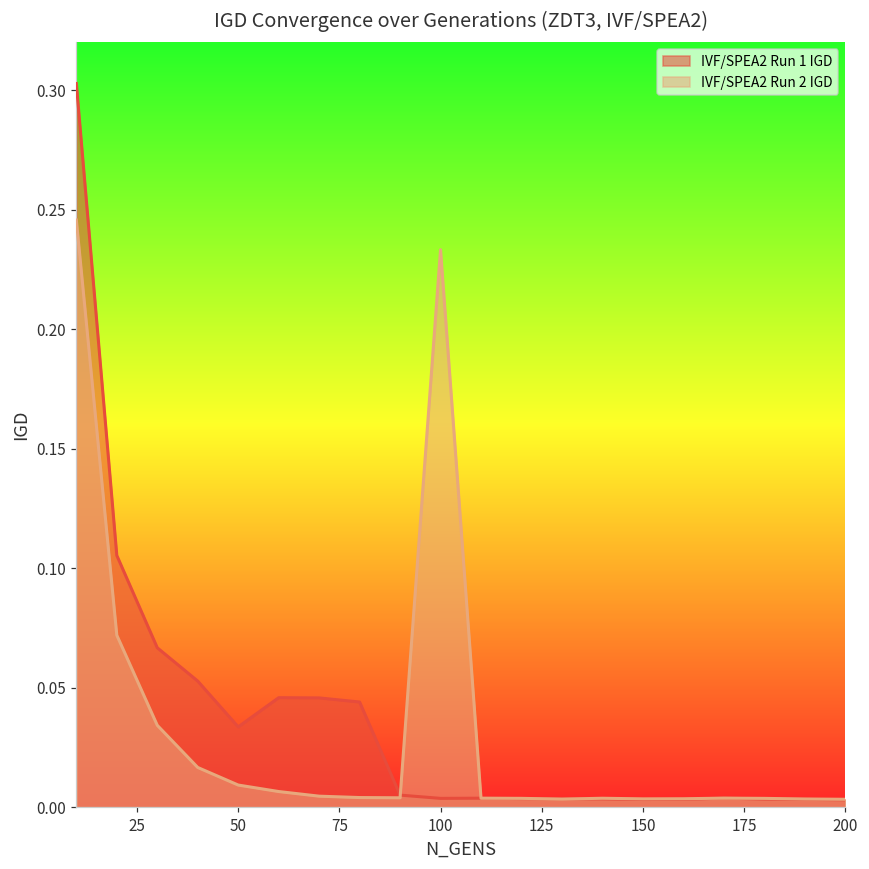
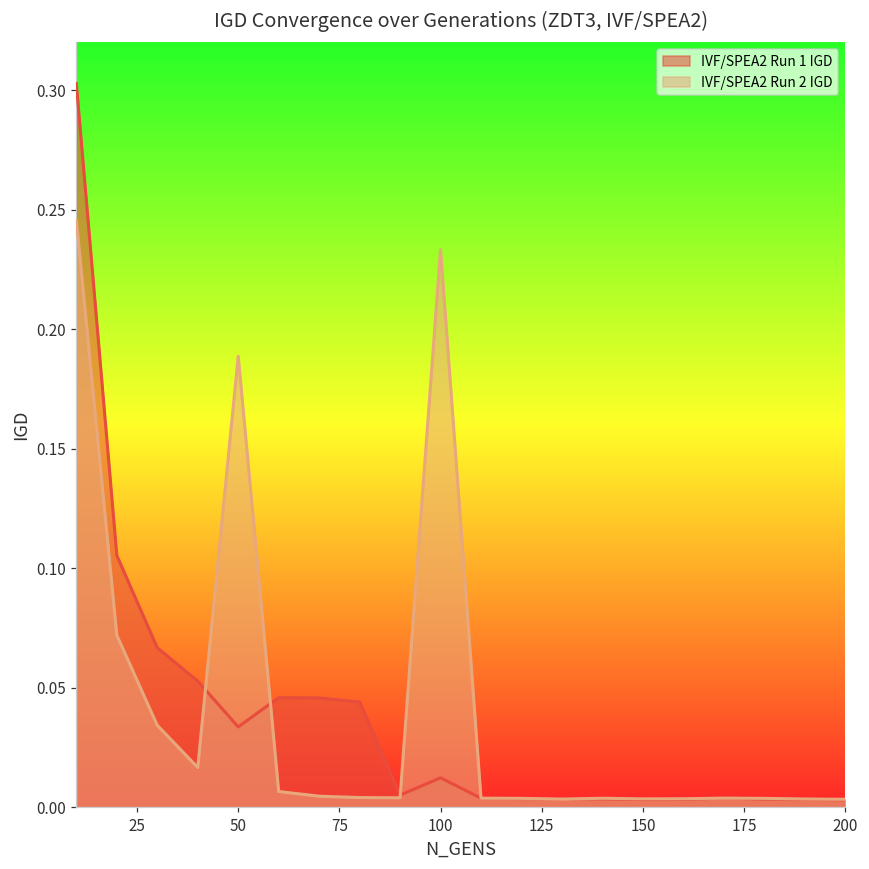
IVF/SPEA2 Run 2 IGD, 50: 0.009 -> 0.189
IVF/SPEA2 Run 1 IGD, 100: 0.004 -> 0.012
